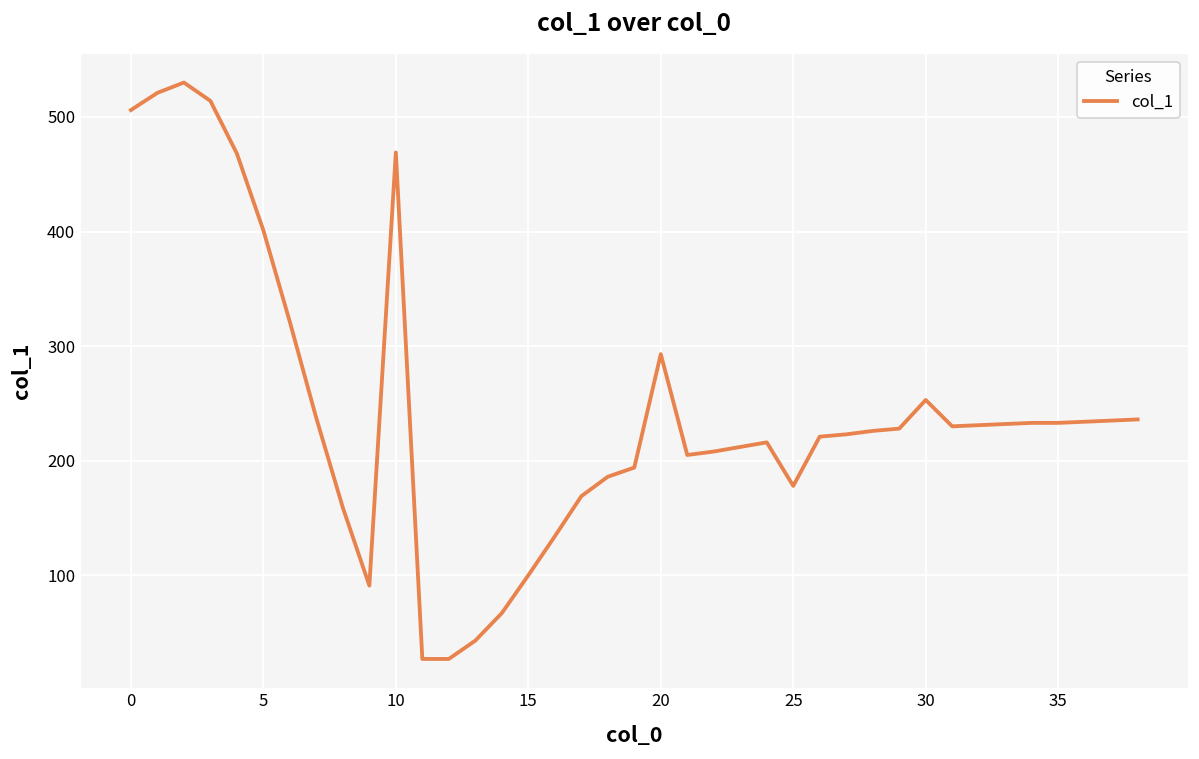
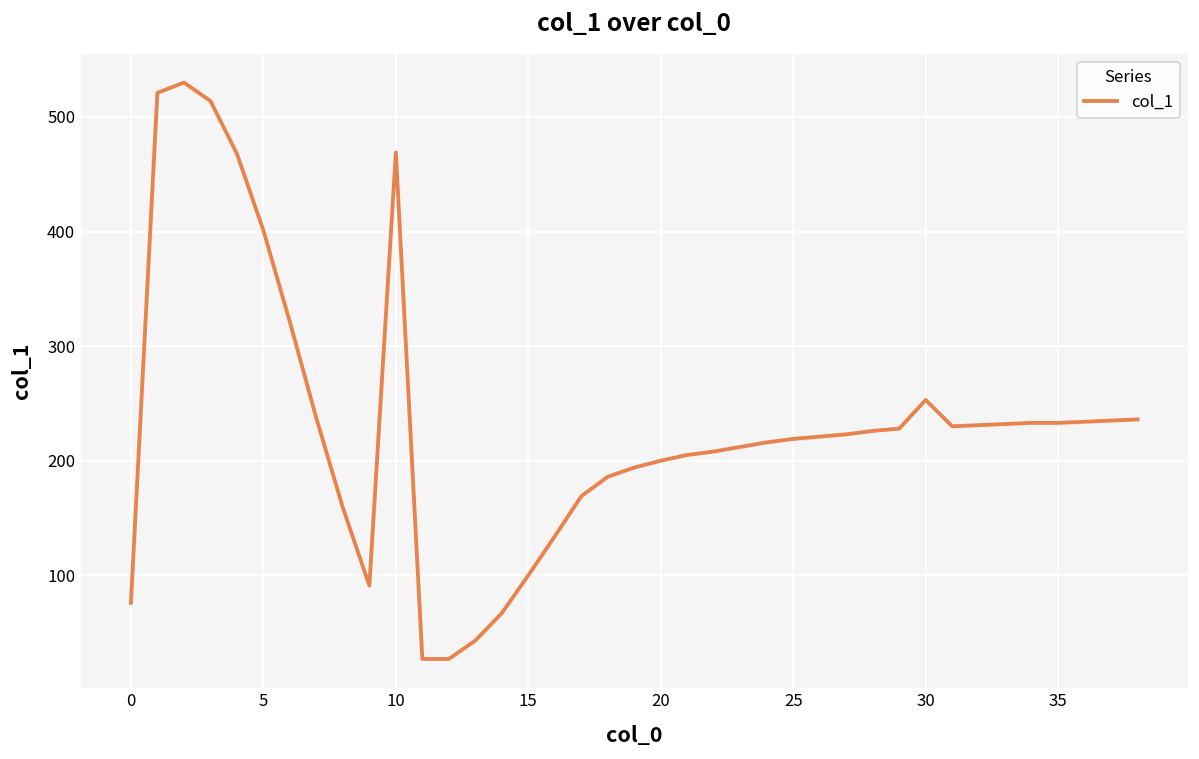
0: 506 -> 76
20: 293 -> 200
25: 178 -> 219
